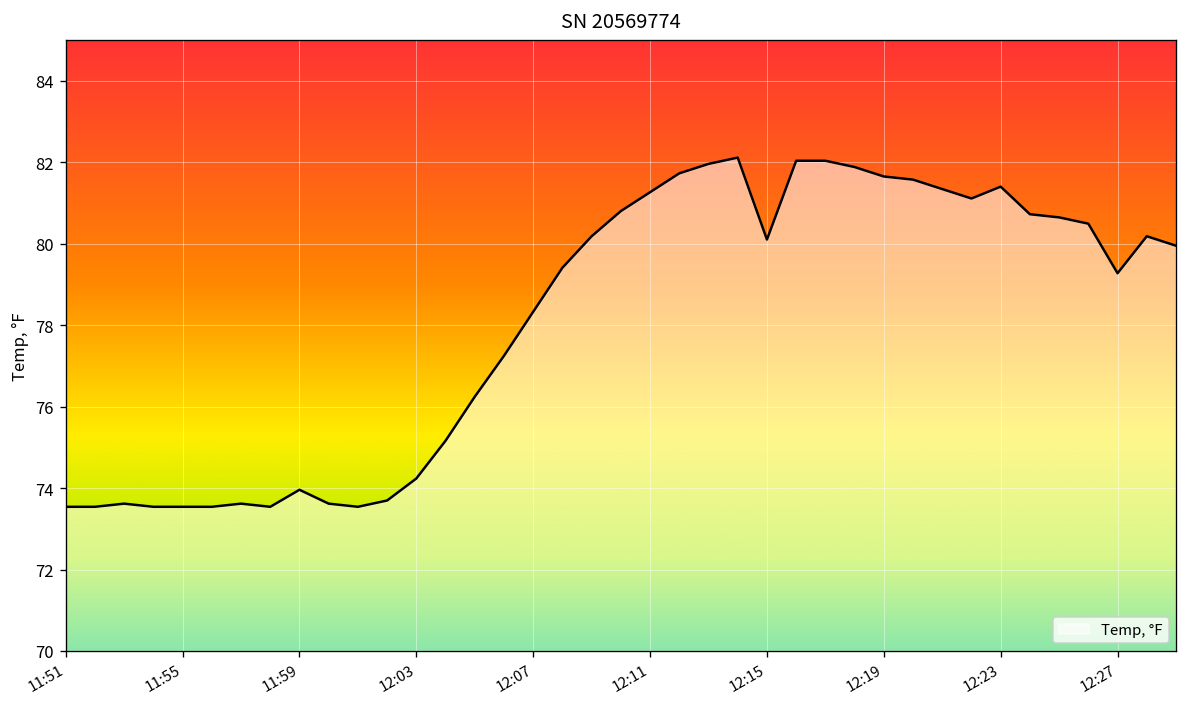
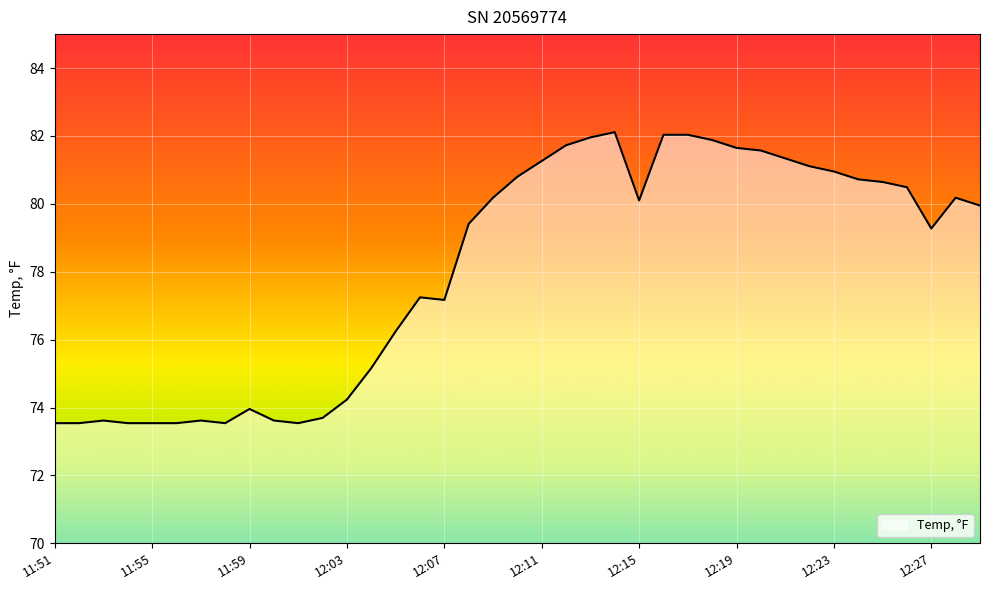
12:07: 78.3 -> 77.2
12:23: 81.4 -> 81.0
